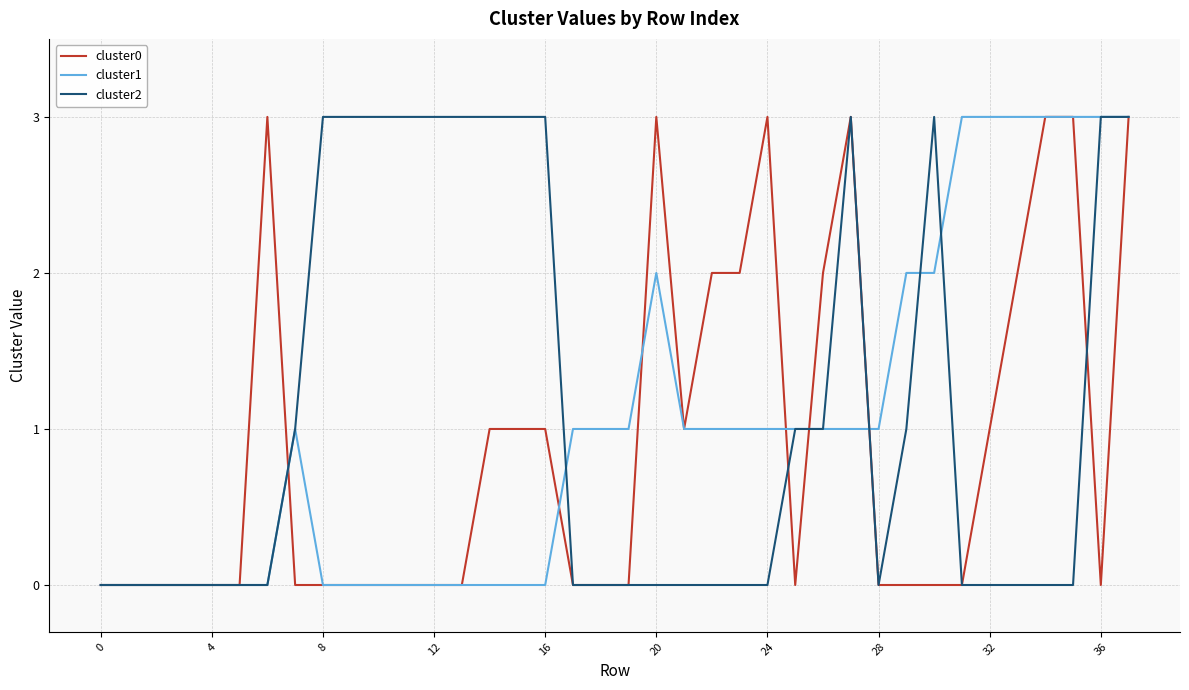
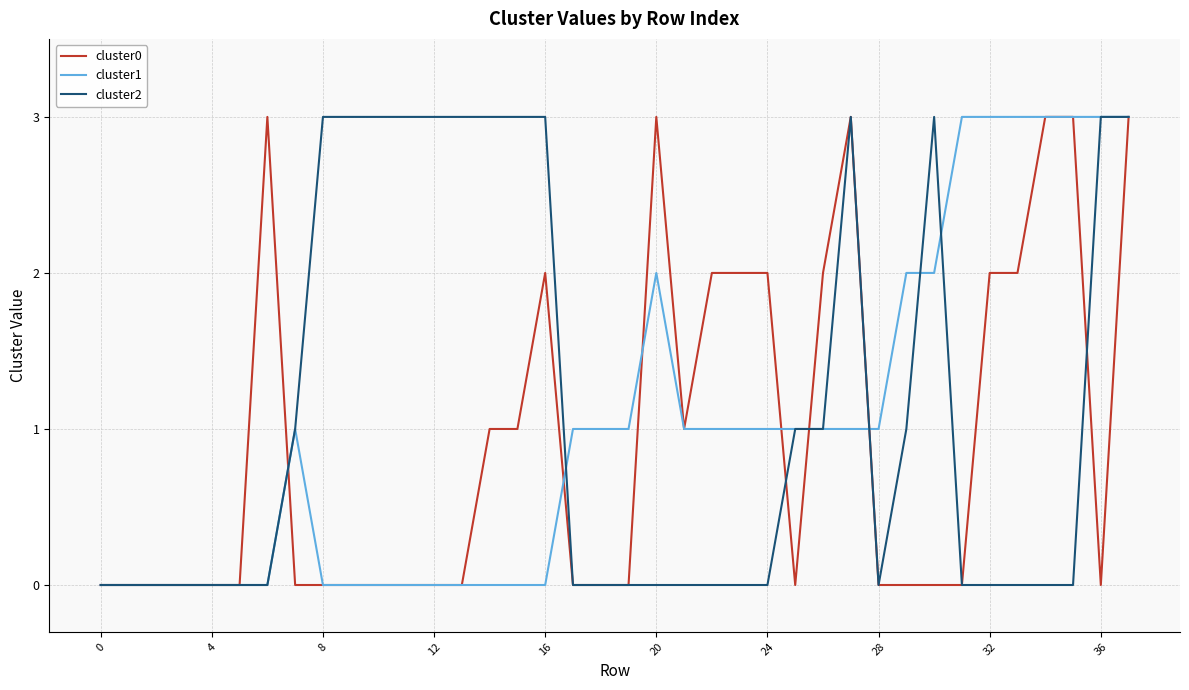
cluster0, 16: 1 -> 2
cluster0, 24: 3 -> 2
cluster0, 32: 1 -> 2
